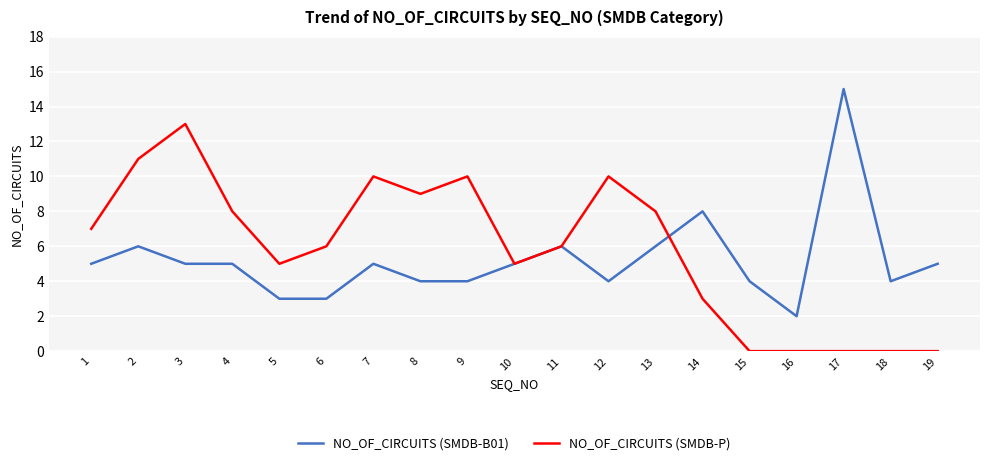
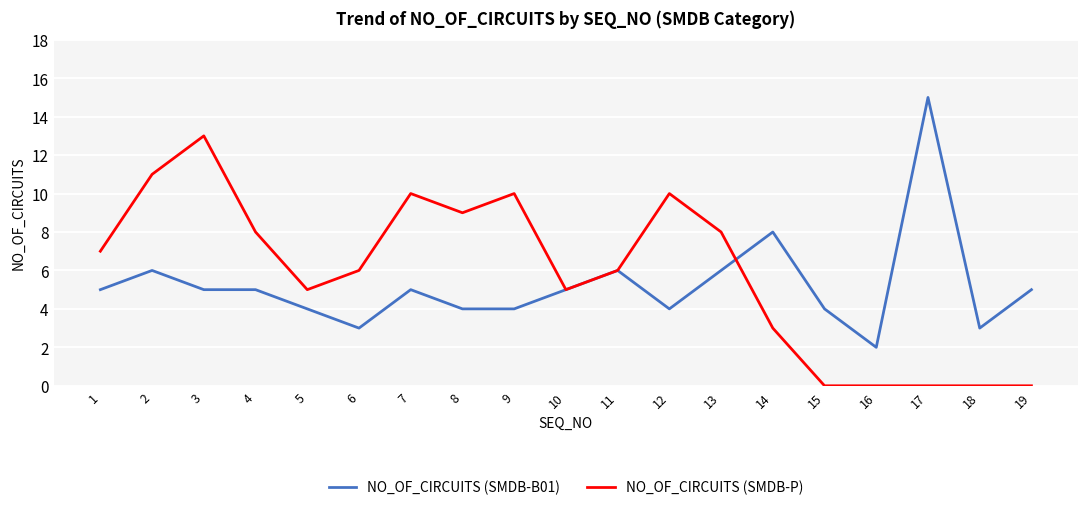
NO_OF_CIRCUITS (SMDB-B01), 5: 3 -> 4
NO_OF_CIRCUITS (SMDB-B01), 18: 4 -> 3
